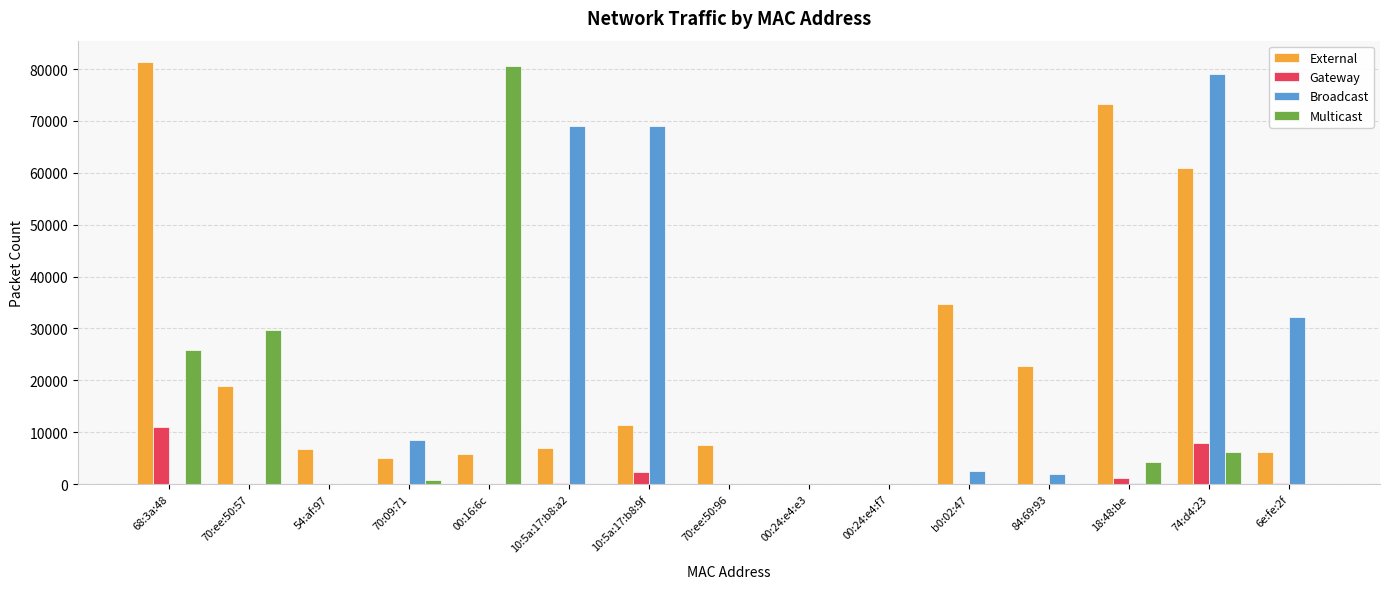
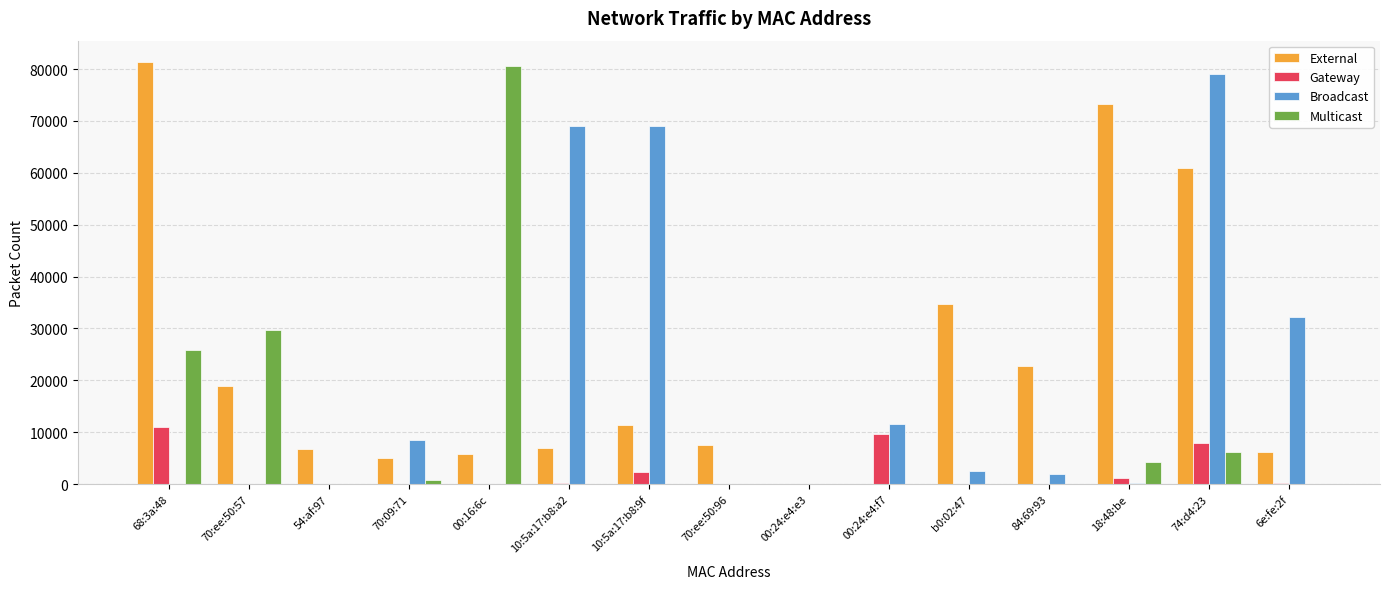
Gateway, 00:24:e4:f7: 0 -> 10000
Broadcast, 00:24:e4:f7: 0 -> 12000
